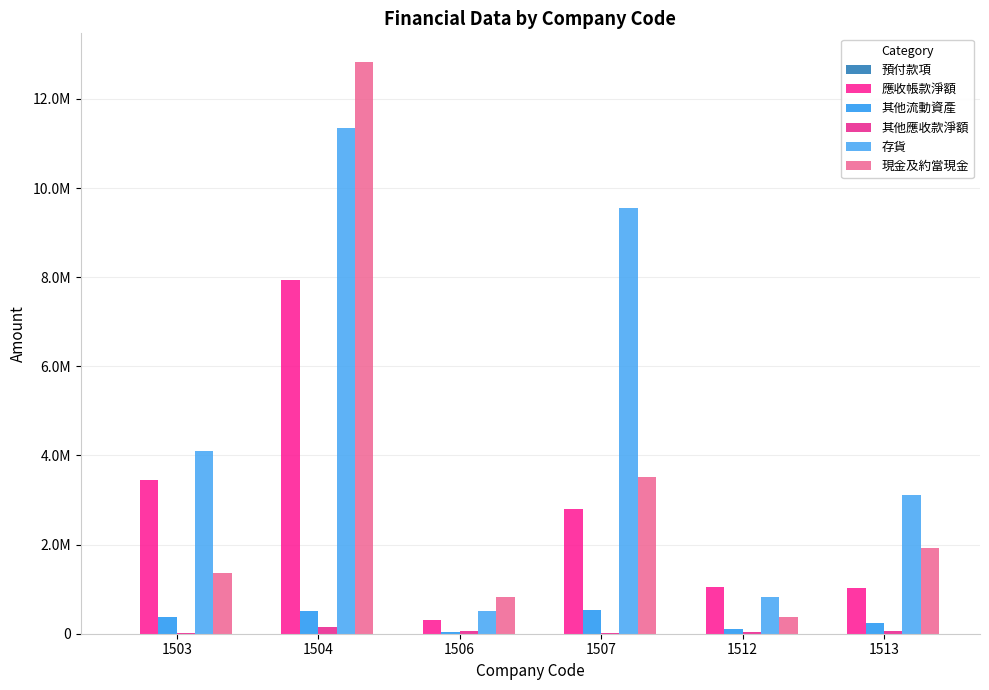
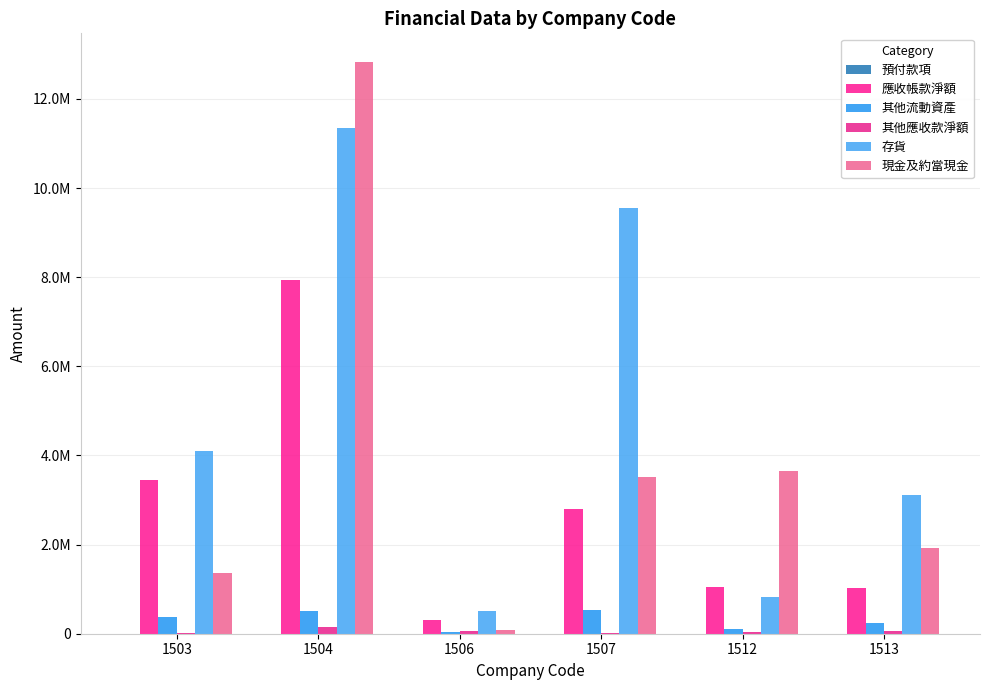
現金及約當現金, 1506: 800000 -> 100000
現金及約當現金, 1512: 400000 -> 3700000
